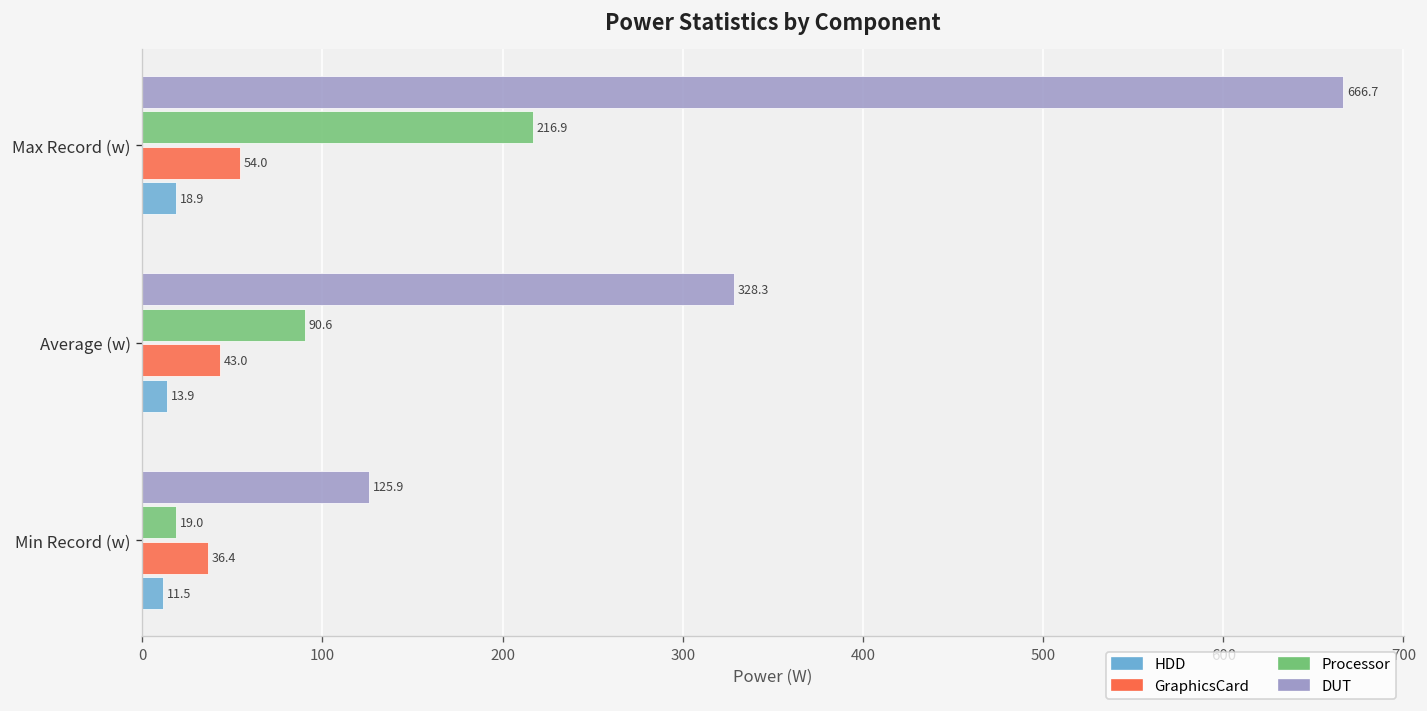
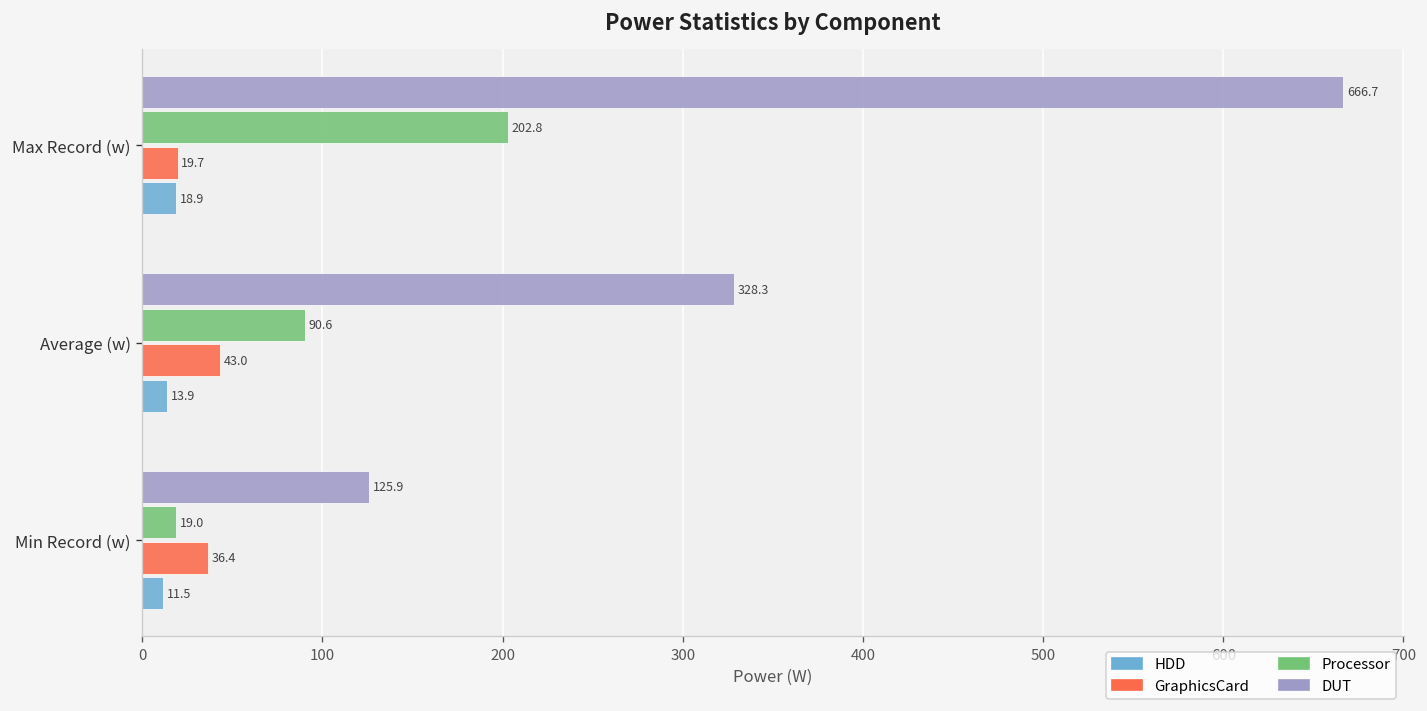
Processor, Max Record (w): 216.9 -> 202.8
GraphicsCard, Max Record (w): 54.0 -> 19.7
